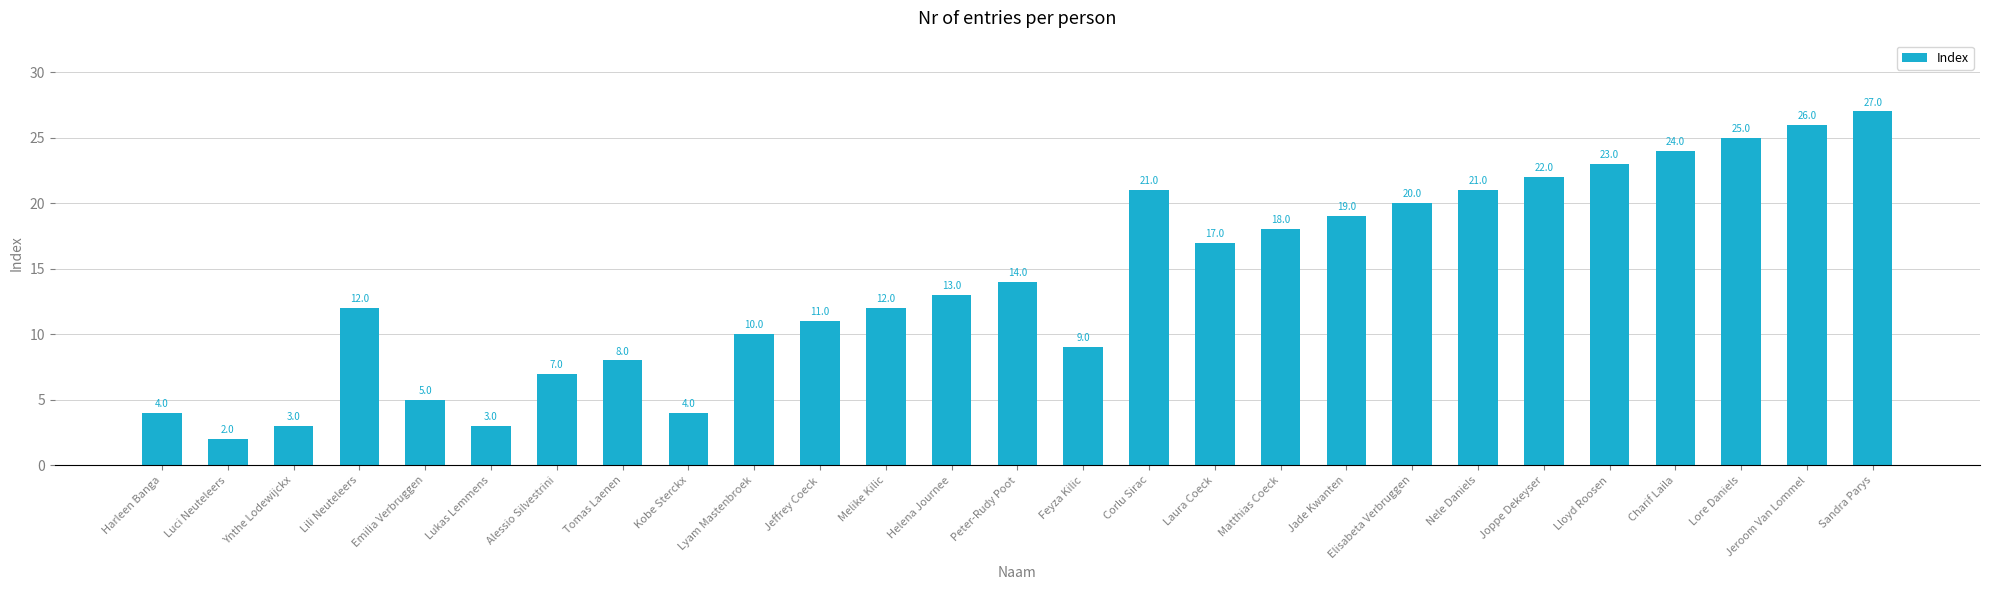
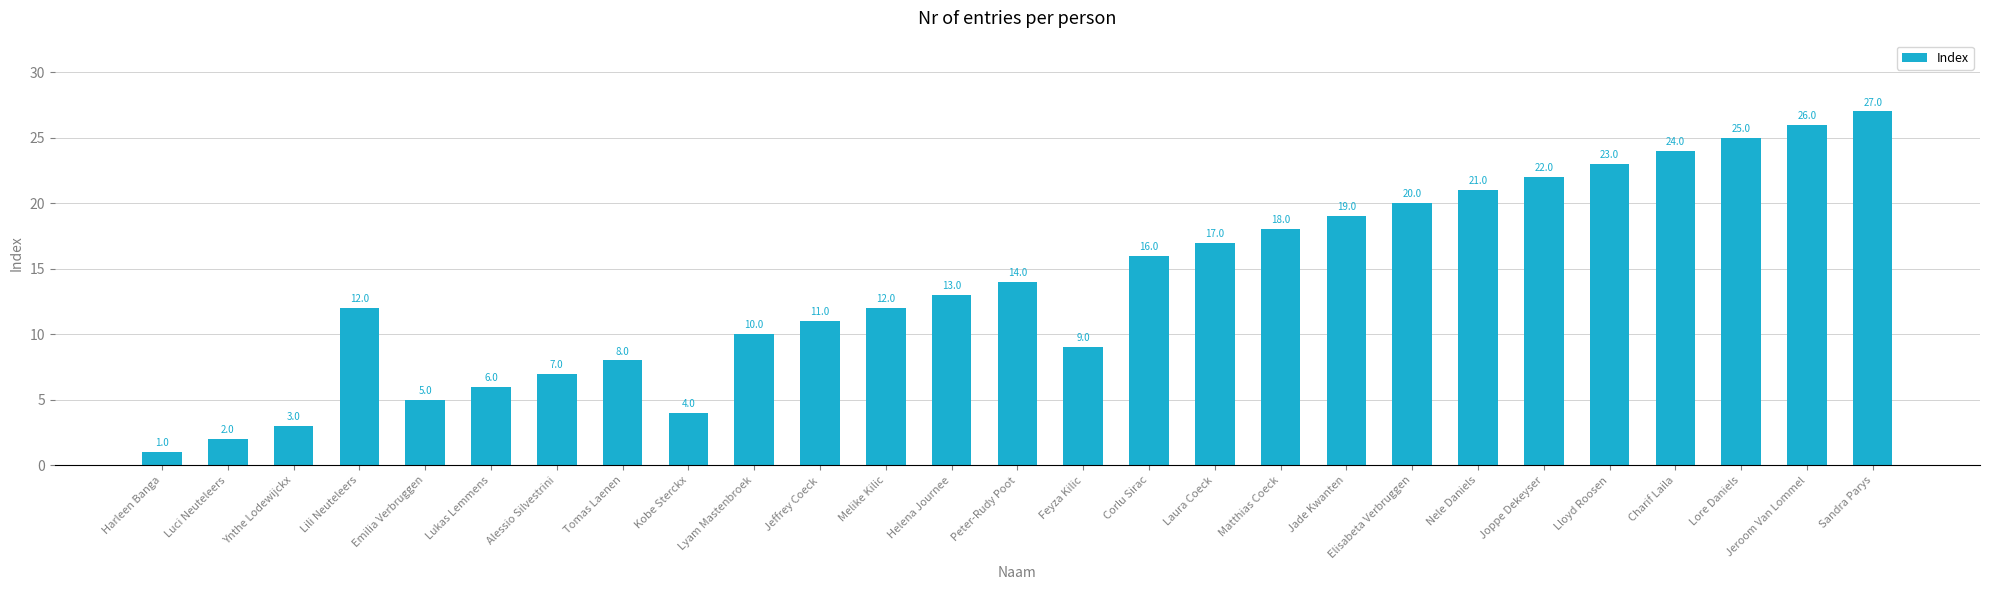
Harleen Banga: 4.0 -> 1.0
Lukas Lemmens: 3.0 -> 6.0
Corlu Sirac: 21.0 -> 16.0
